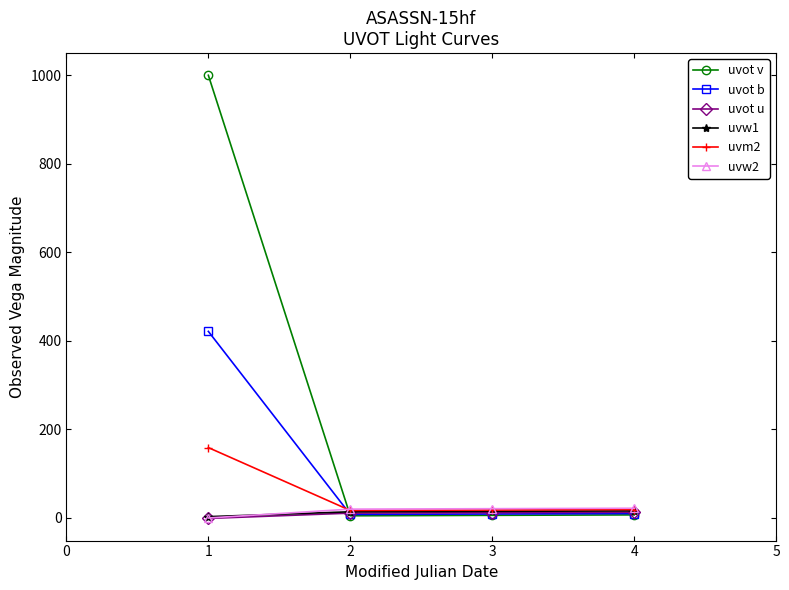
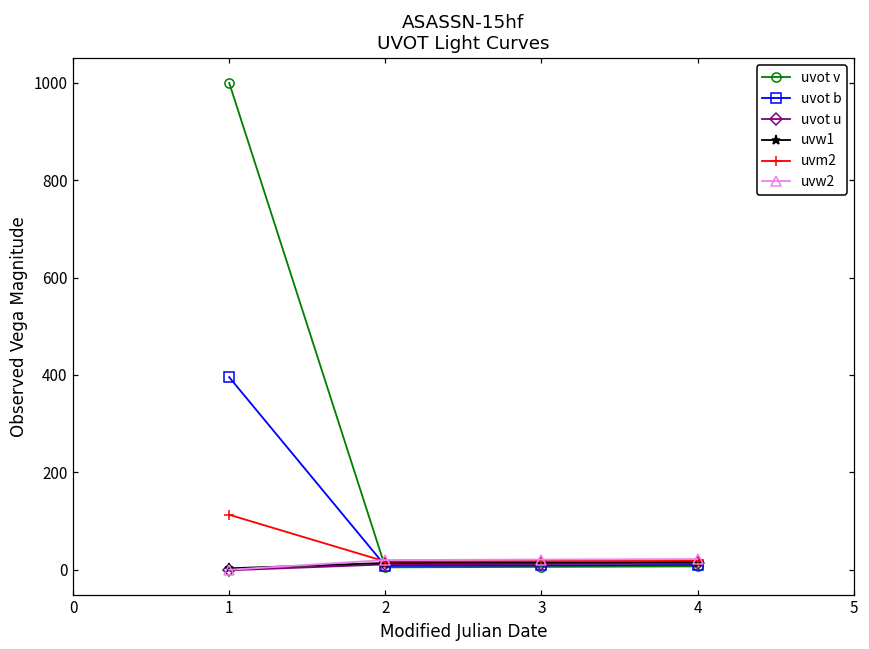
uvot b, 1: 420 -> 400
uvm2, 1: 160 -> 110
